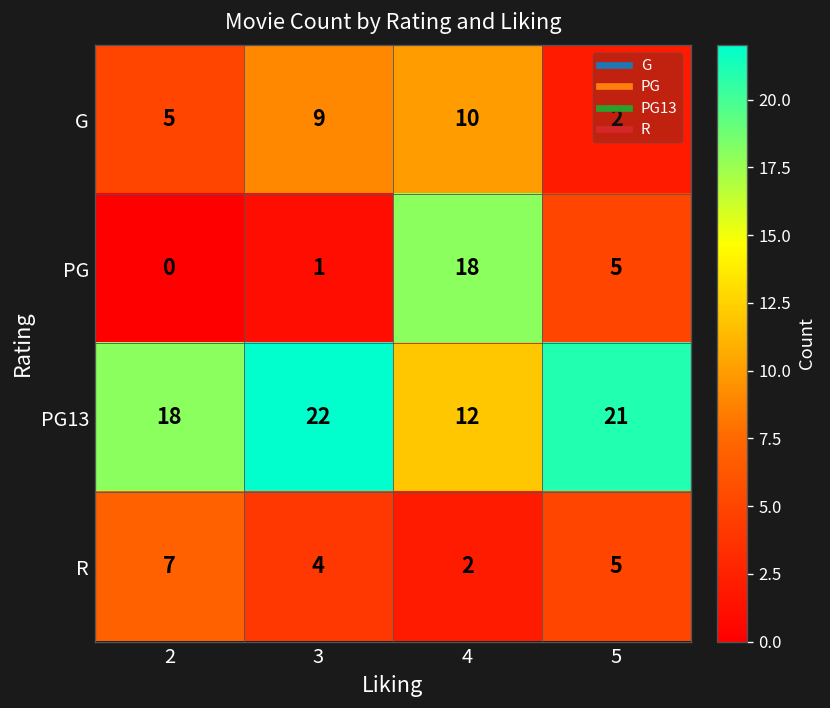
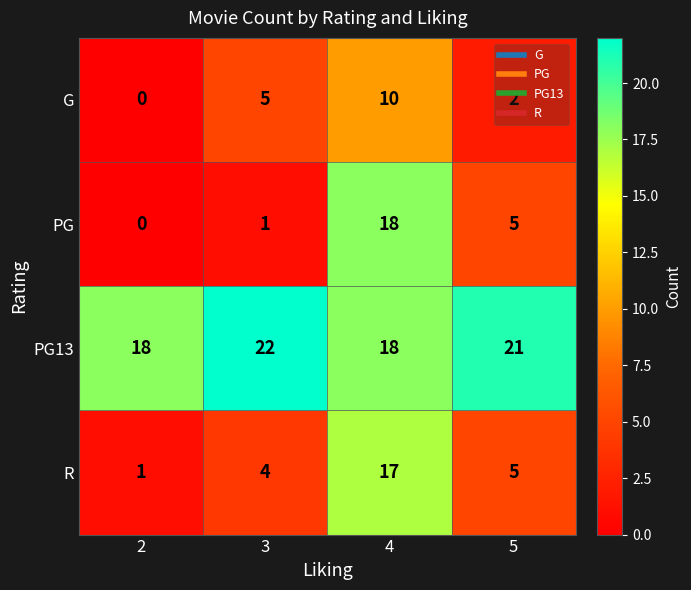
G, 2: 5 -> 0
G, 3: 9 -> 5
PG13, 4: 12 -> 18
R, 2: 7 -> 1
R, 4: 2 -> 17
